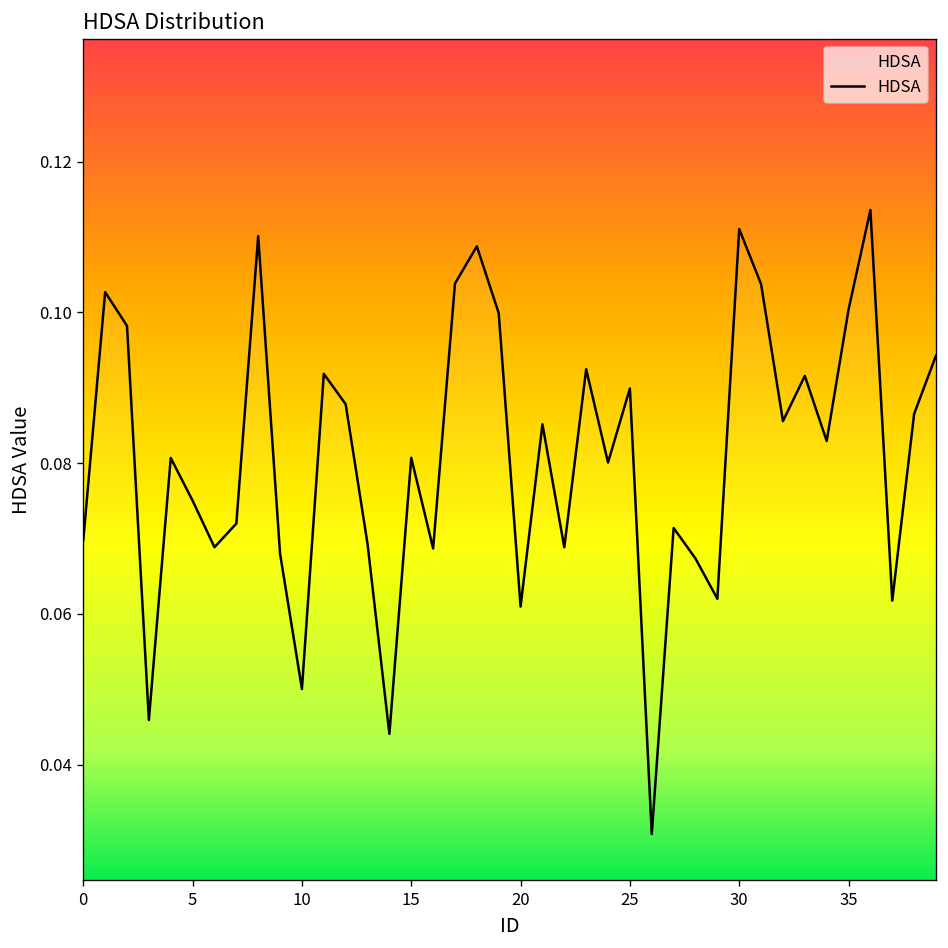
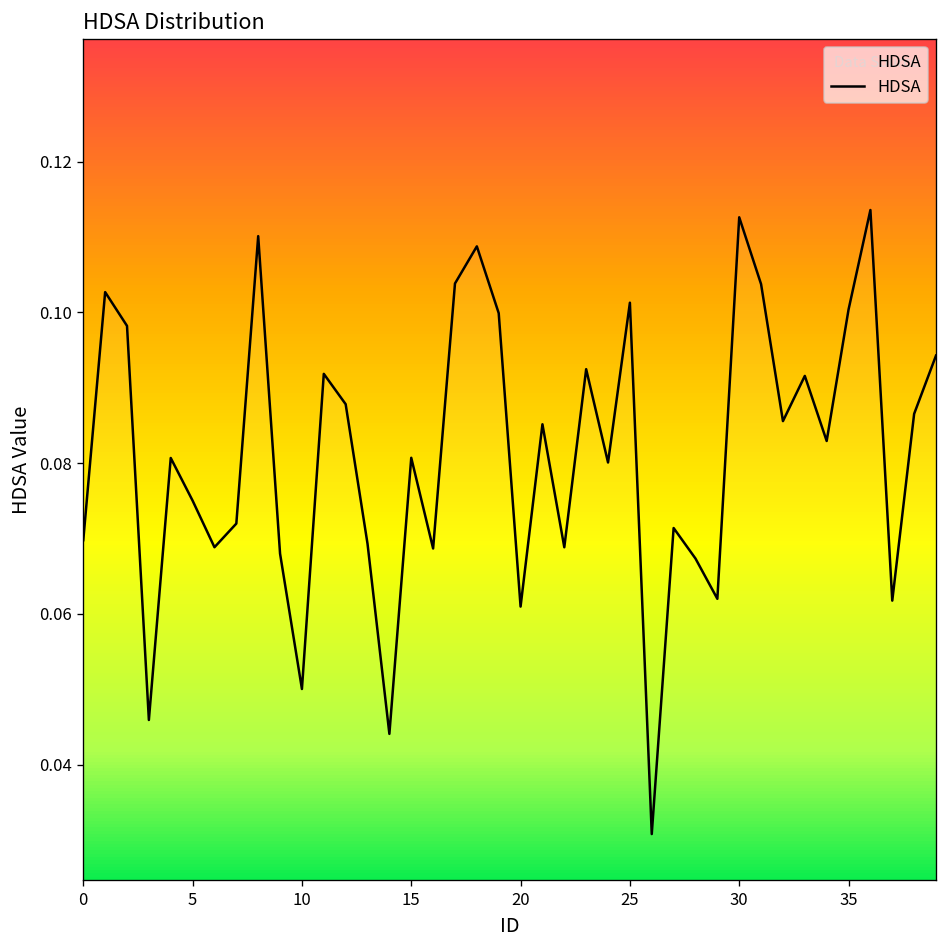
25: 0.090 -> 0.101
30: 0.111 -> 0.113
